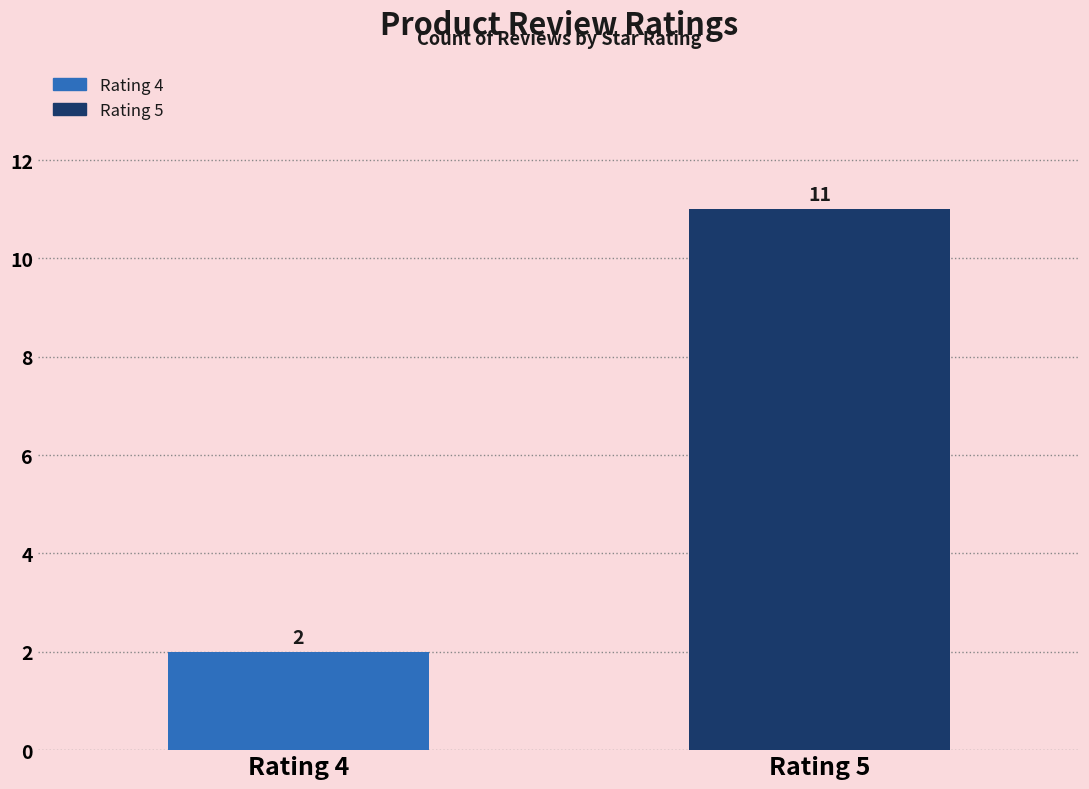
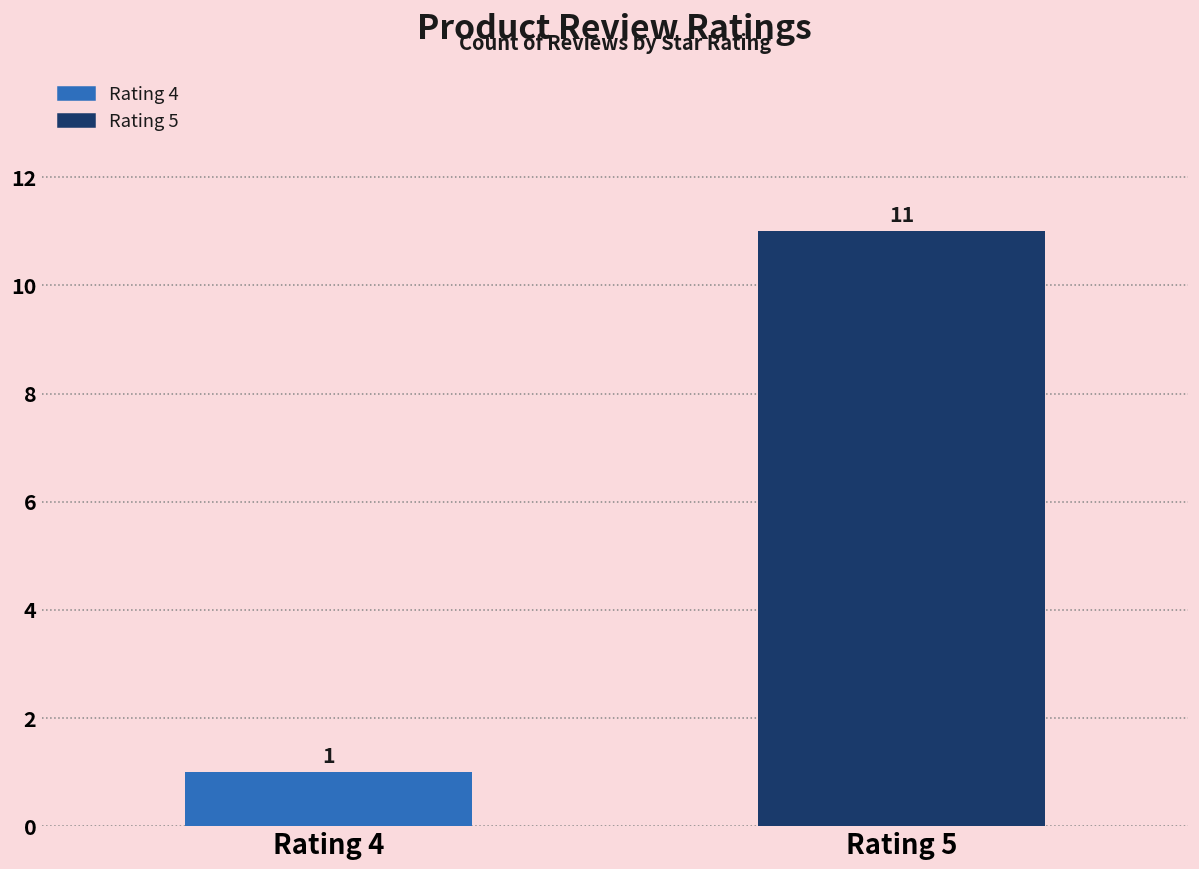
Rating 4: 2 -> 1
